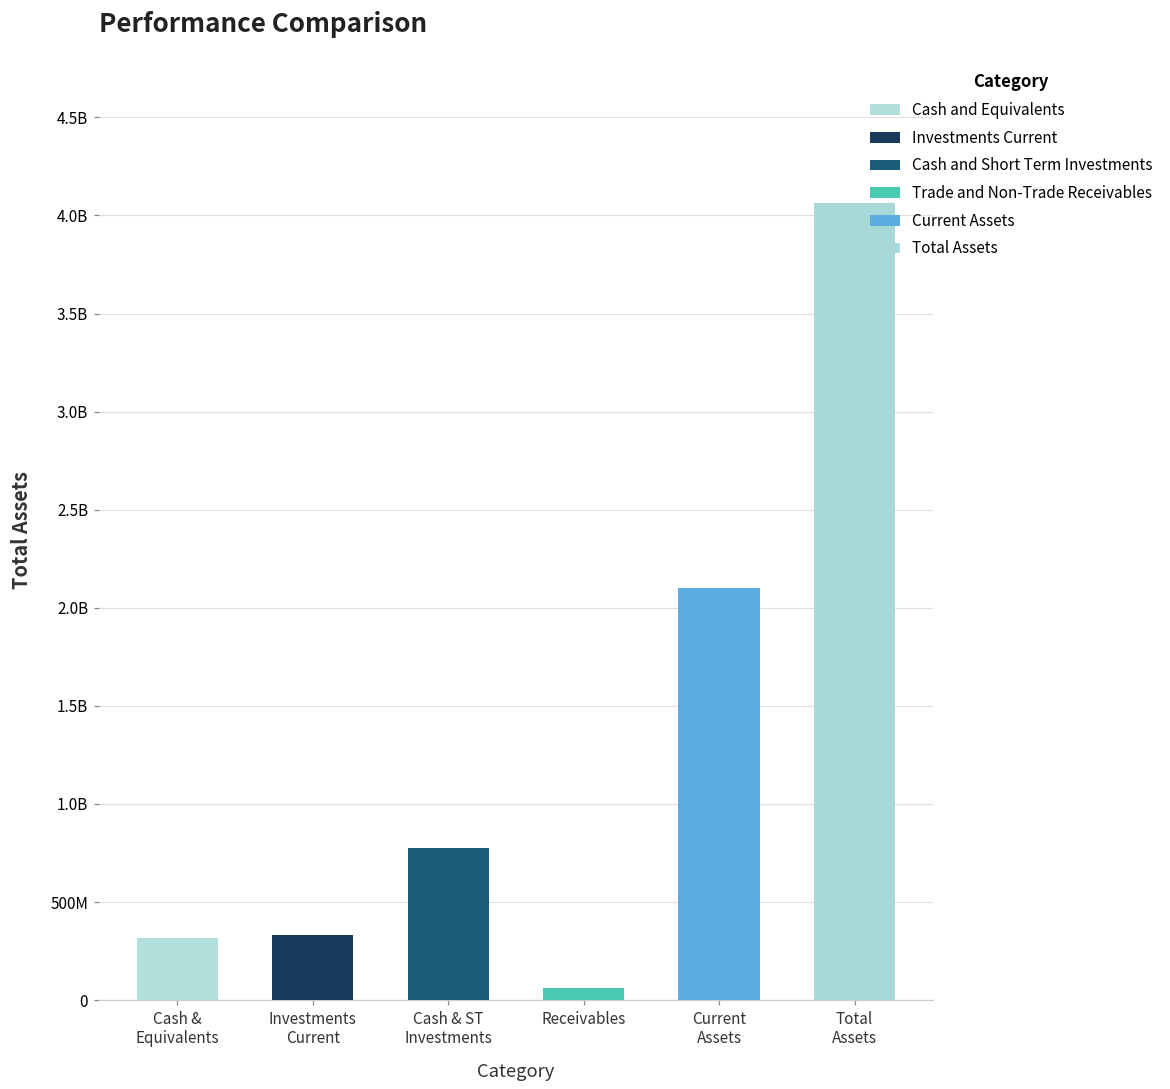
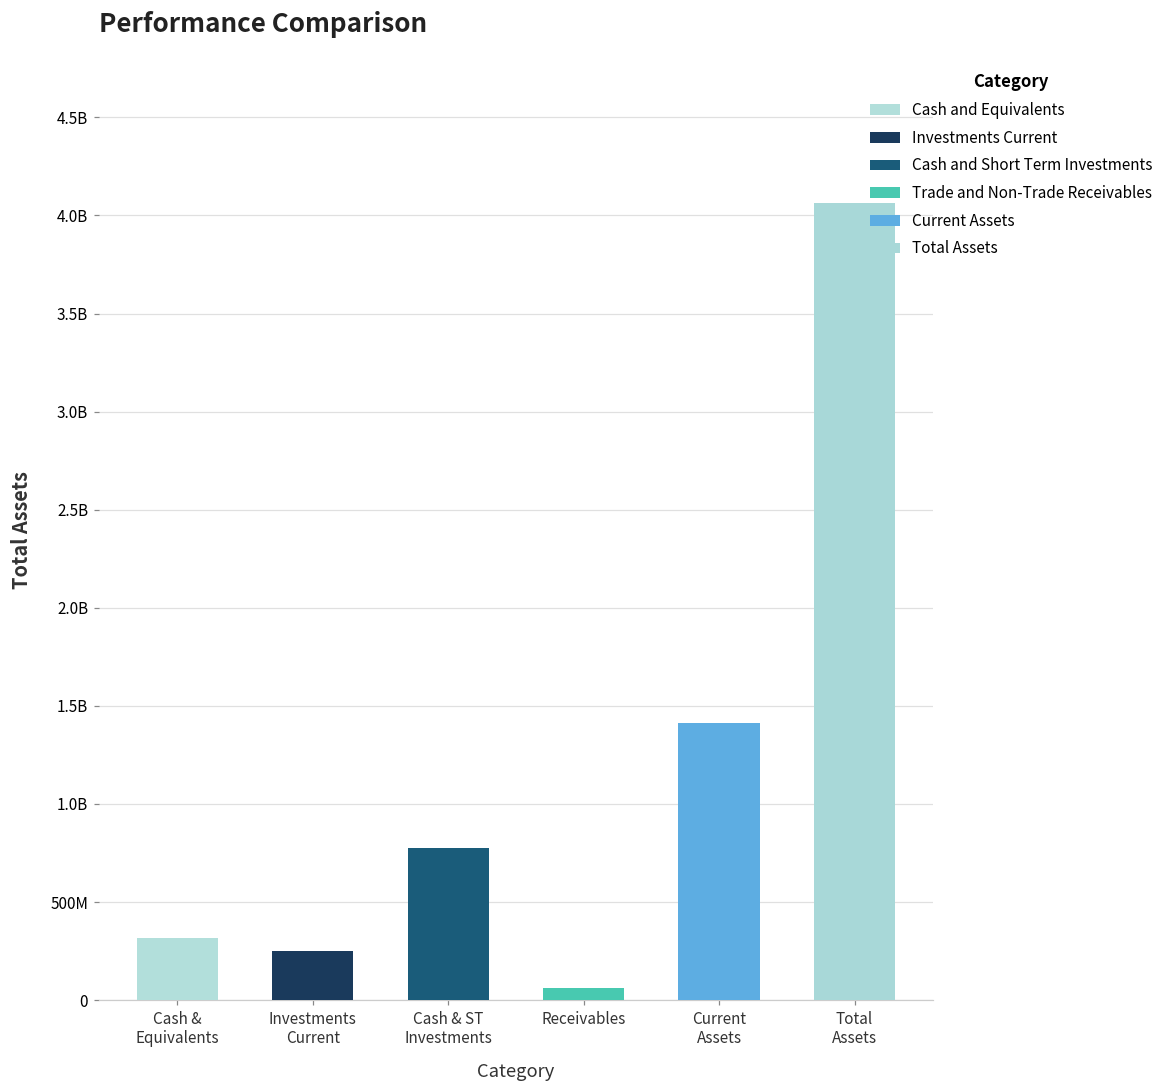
Investments Current: 330000000 -> 250000000
Current Assets: 2100000000 -> 1420000000
